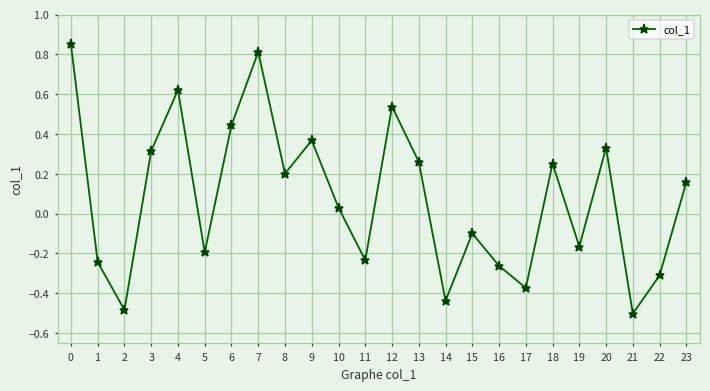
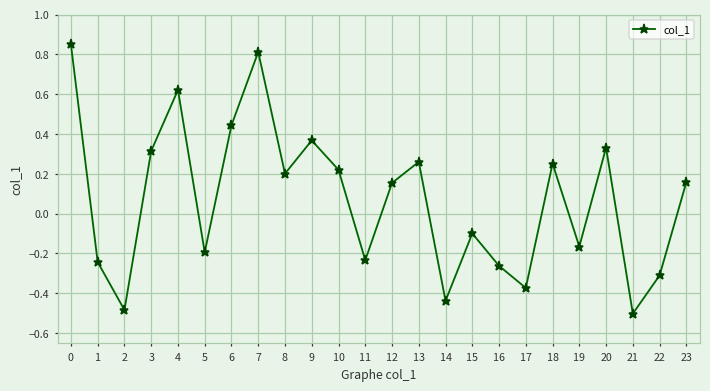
10: 0.03 -> 0.22
12: 0.54 -> 0.15
